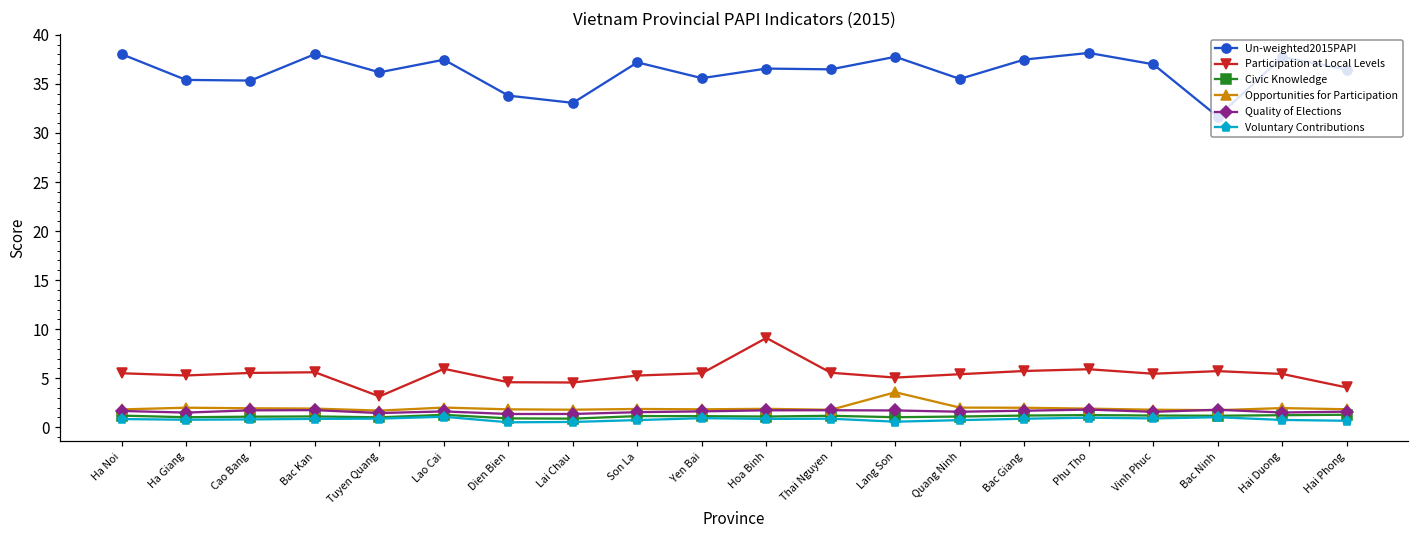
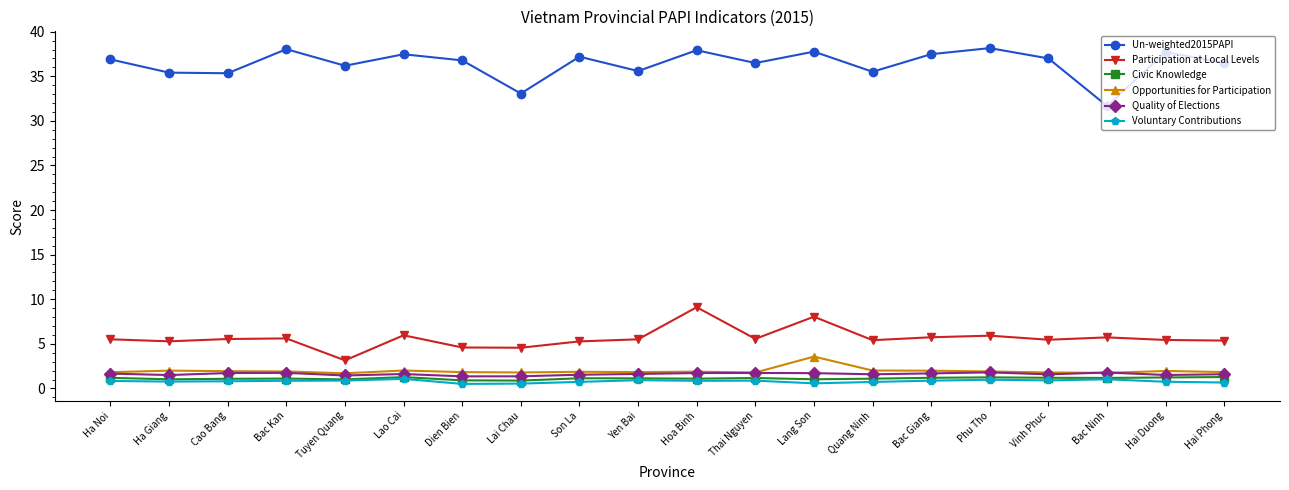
Un-weighted2015PAPI, Ha Noi: 38 -> 37
Un-weighted2015PAPI, Dien Bien: 34 -> 37
Un-weighted2015PAPI, Hoa Binh: 37 -> 38
Participation at Local Levels, Lang Son: 5 -> 8
Participation at Local Levels, Hai Phong: 4 -> 5
